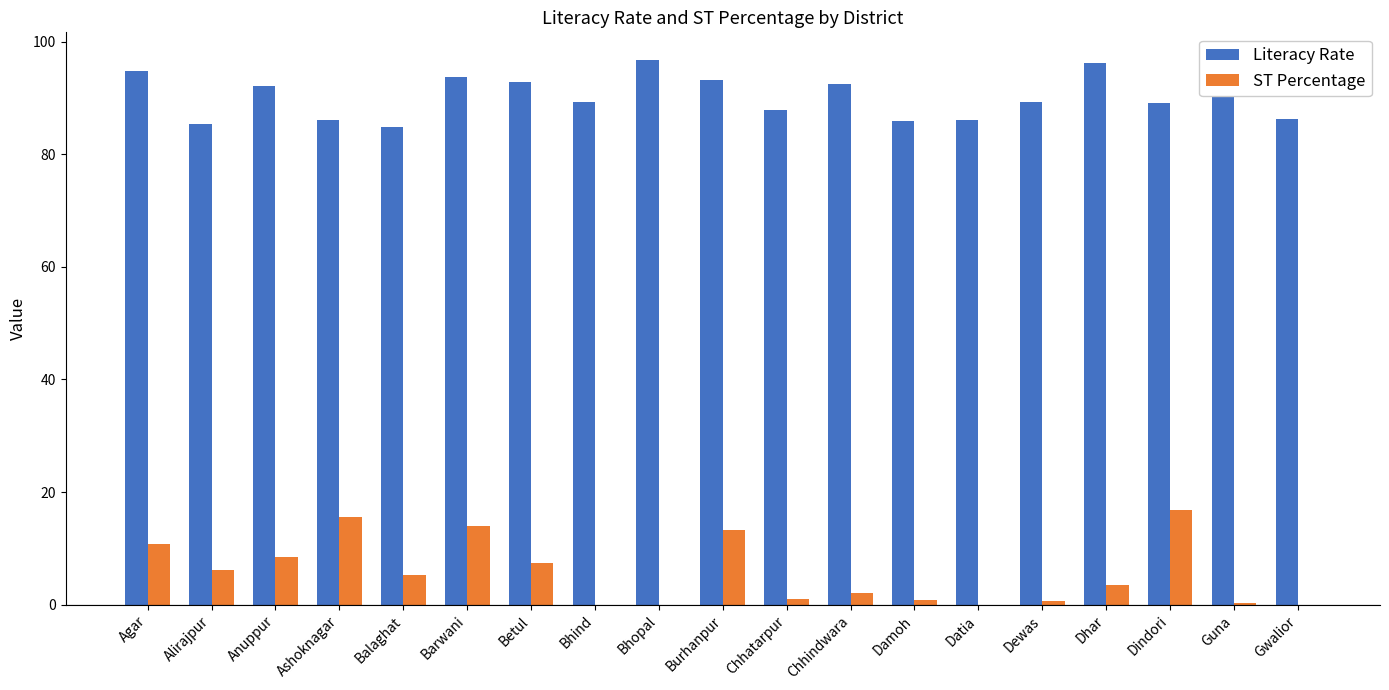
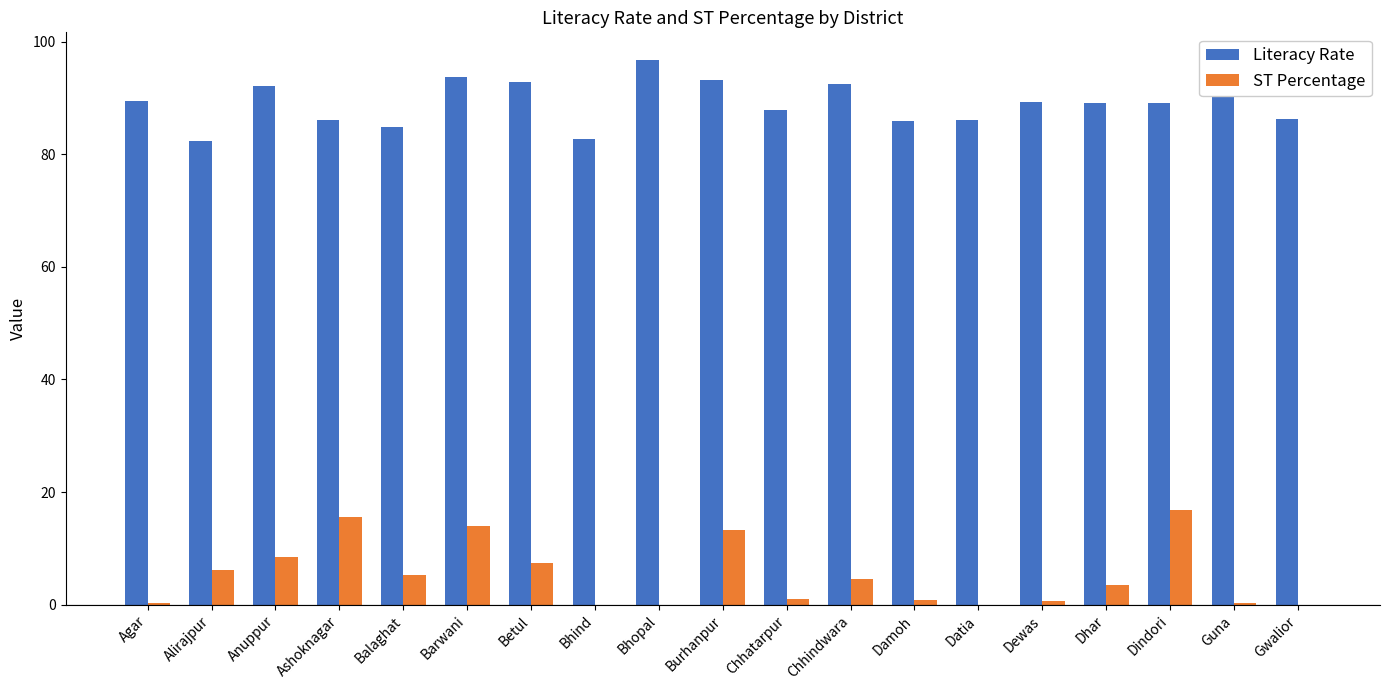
Literacy Rate, Agar: 95 -> 89
ST Percentage, Agar: 11 -> 0
Literacy Rate, Alirajpur: 85 -> 82
Literacy Rate, Bhind: 89 -> 83
ST Percentage, Chhindwara: 2 -> 5
Literacy Rate, Dhar: 96 -> 89
